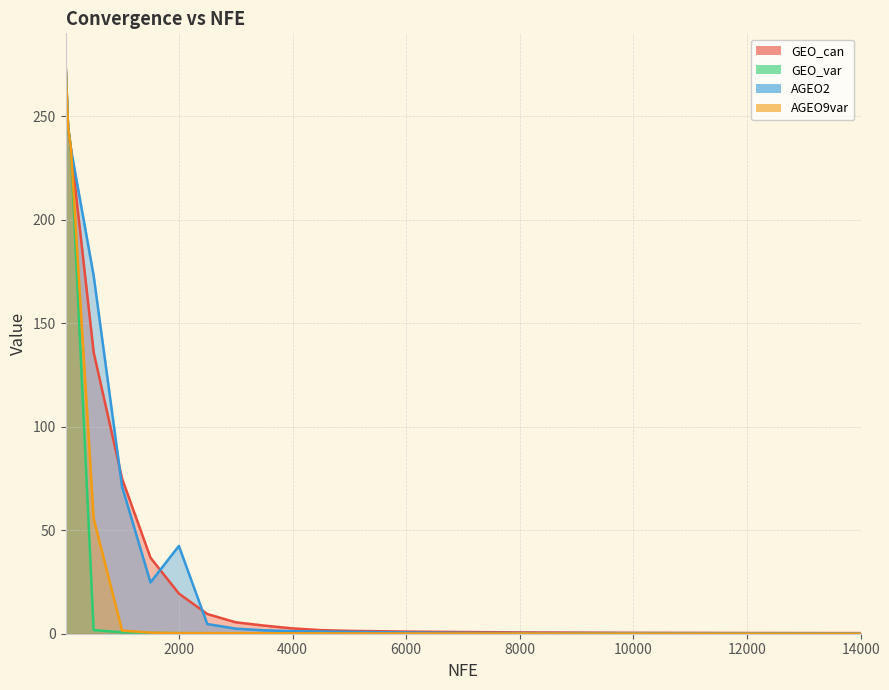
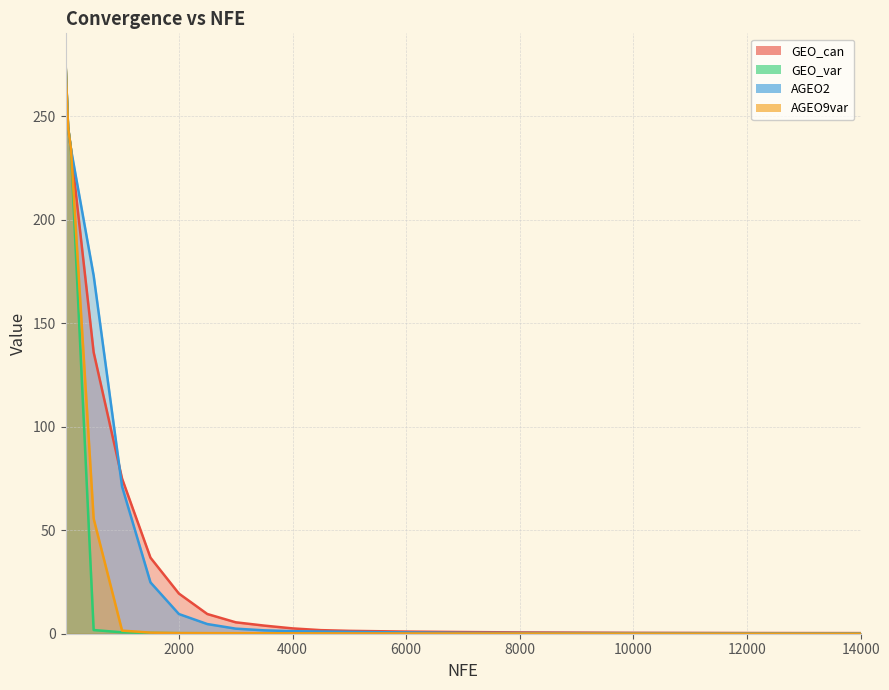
AGEO2, 2000: 42 -> 10
